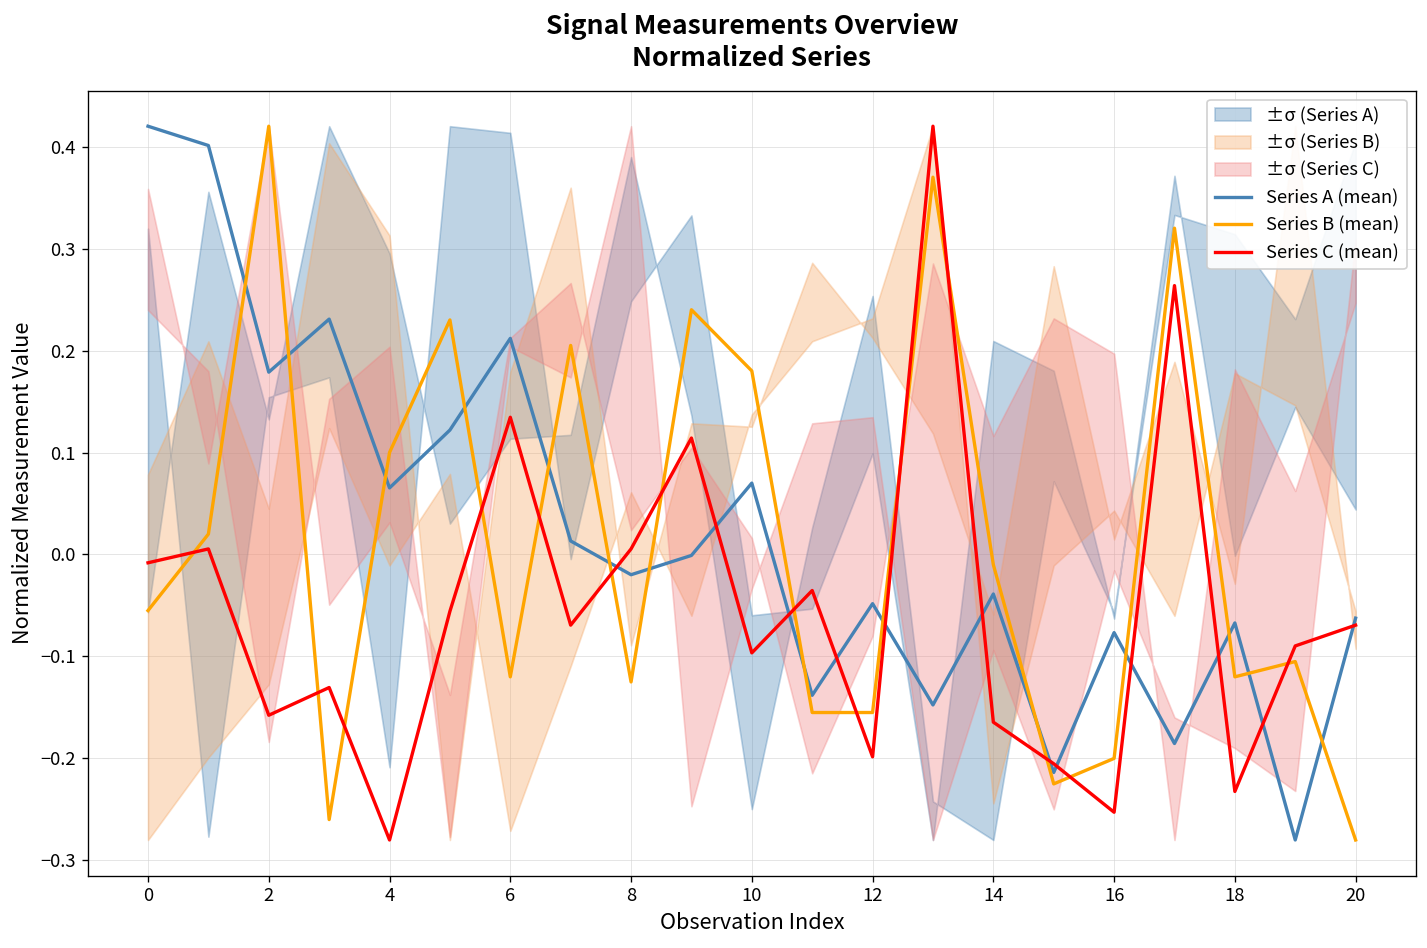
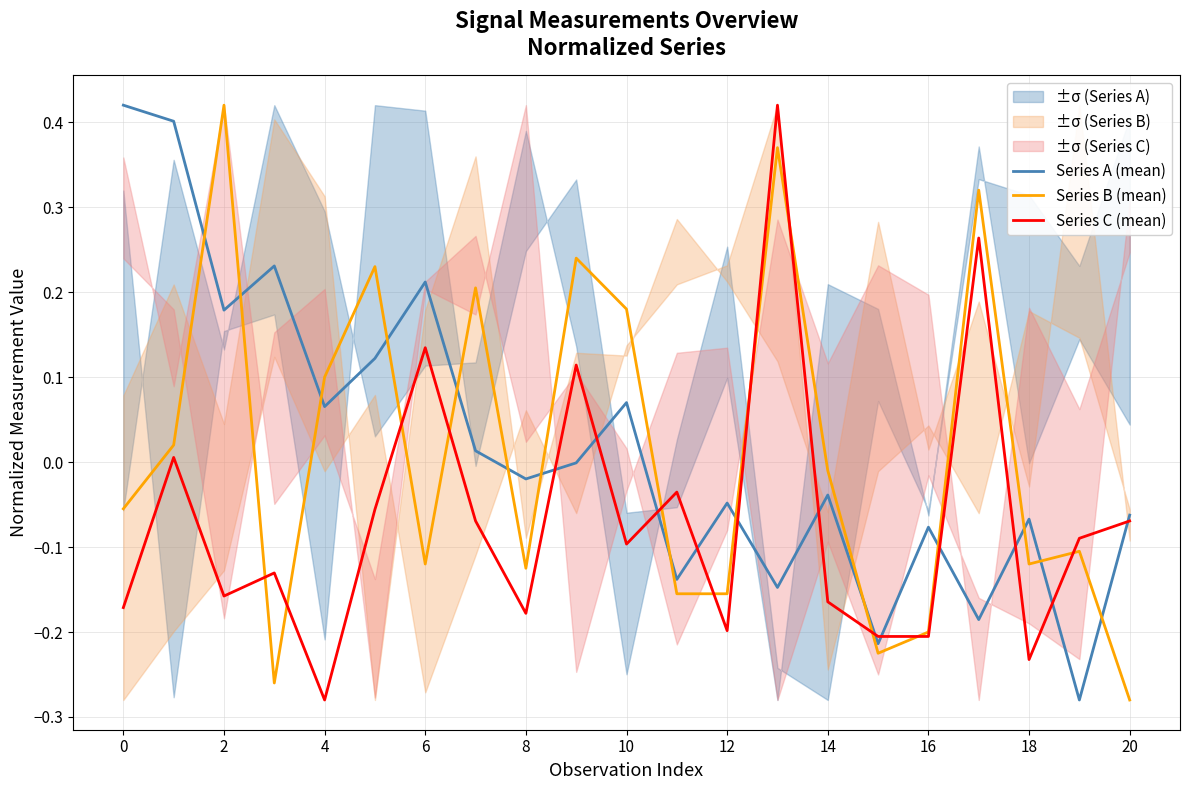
Series C (mean), 0: -0.01 -> -0.17
Series C (mean), 8: 0.01 -> -0.18
Series C (mean), 16: -0.25 -> -0.21
